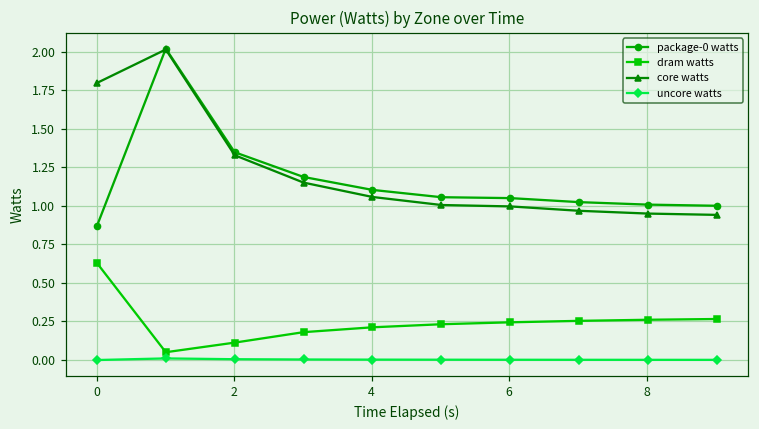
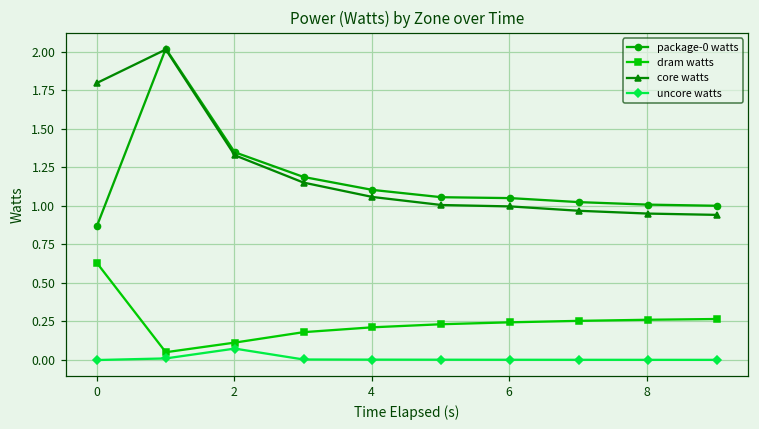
uncore watts, 2: 0.01 -> 0.07
